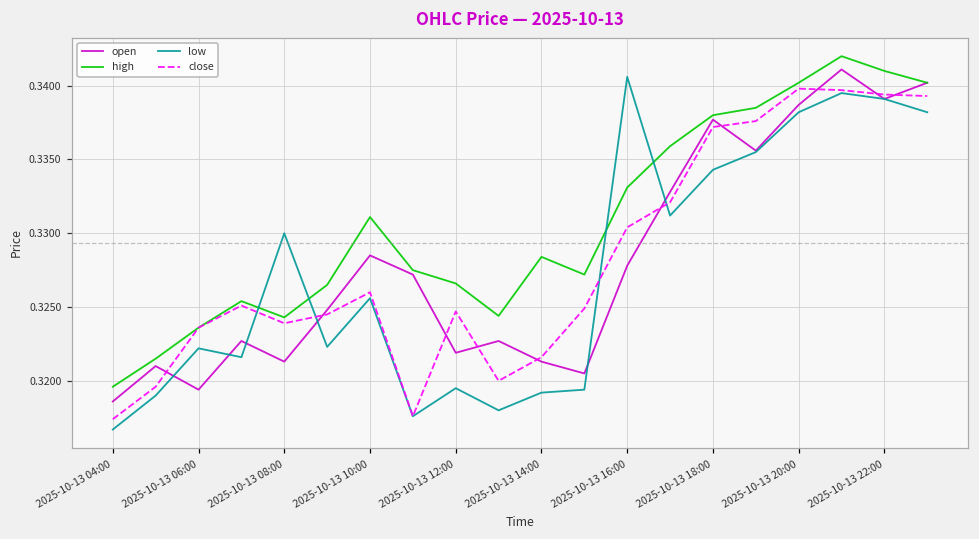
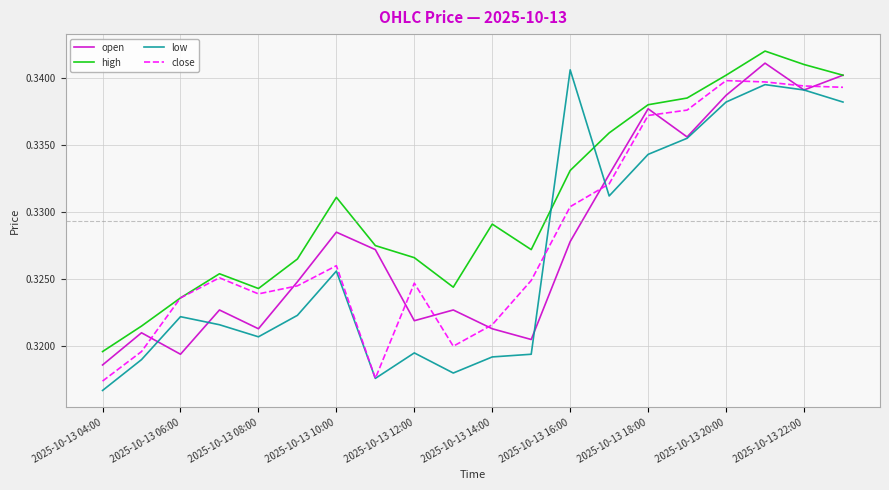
low, 2025-10-13 08:00: 0.3300 -> 0.3207
high, 2025-10-13 14:00: 0.3284 -> 0.3291
